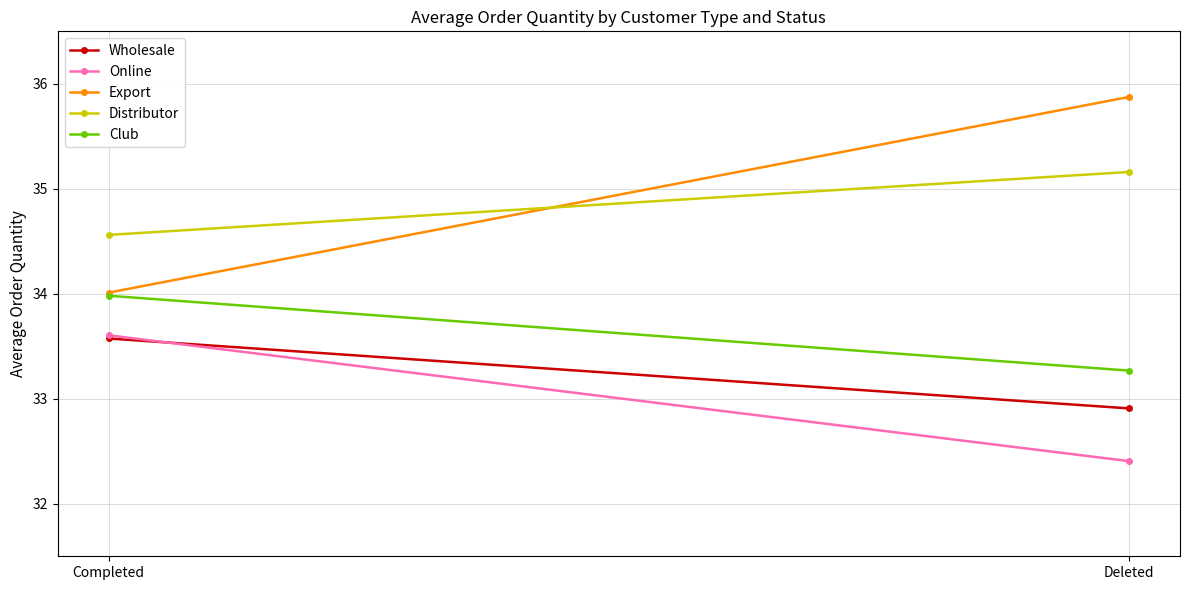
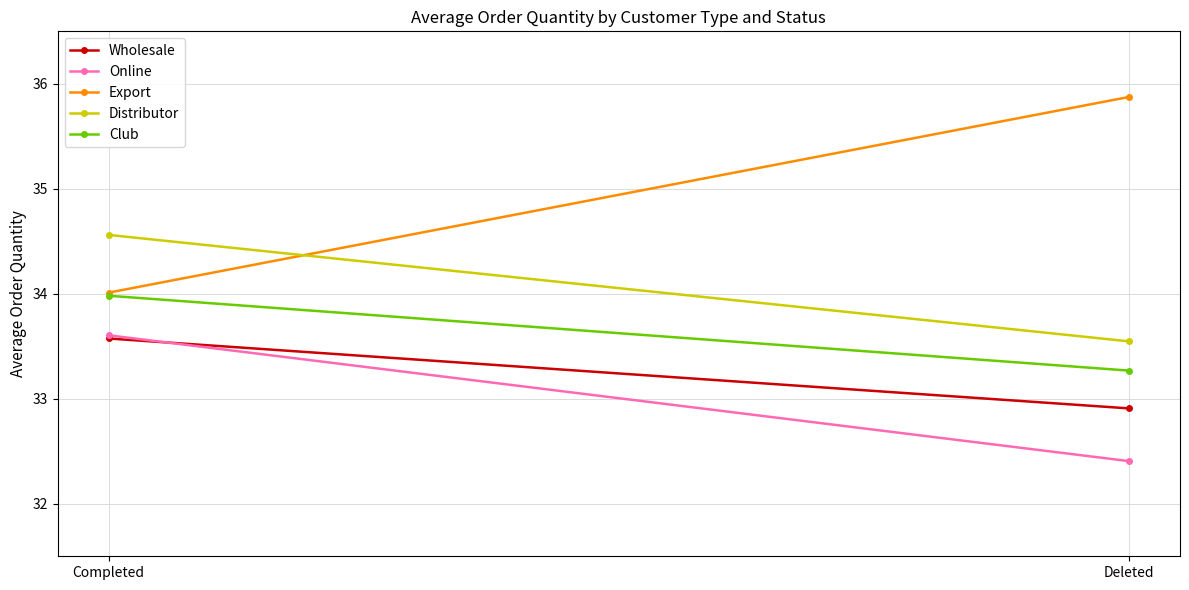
Distributor, Deleted: 35.16 -> 33.55
